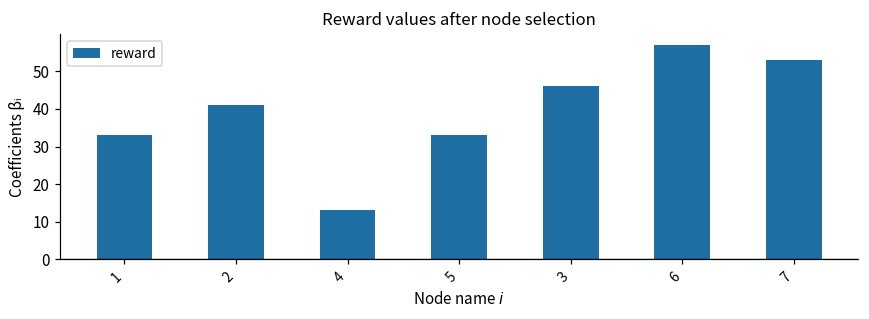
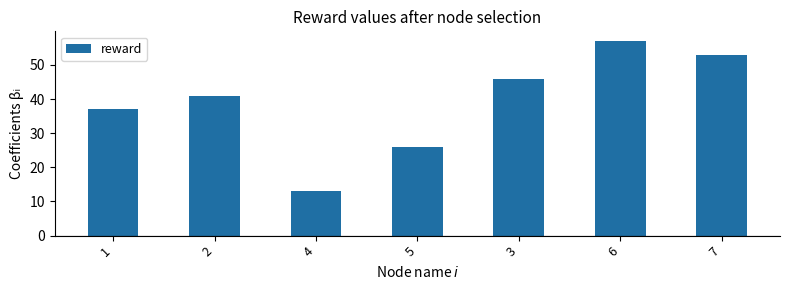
1: 33 -> 37
5: 33 -> 26
